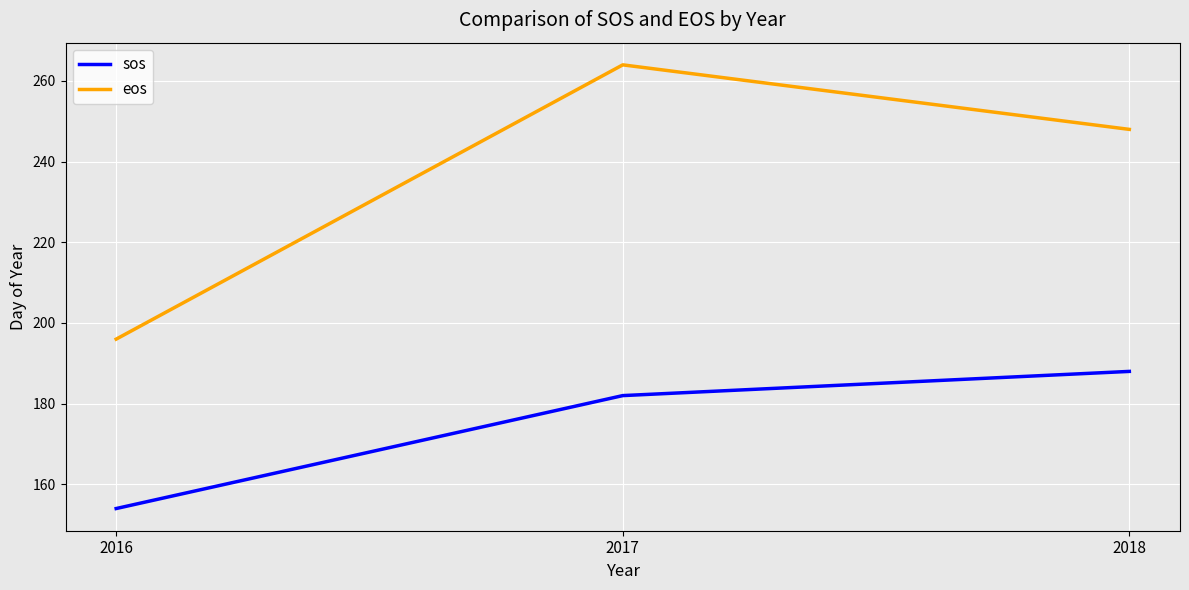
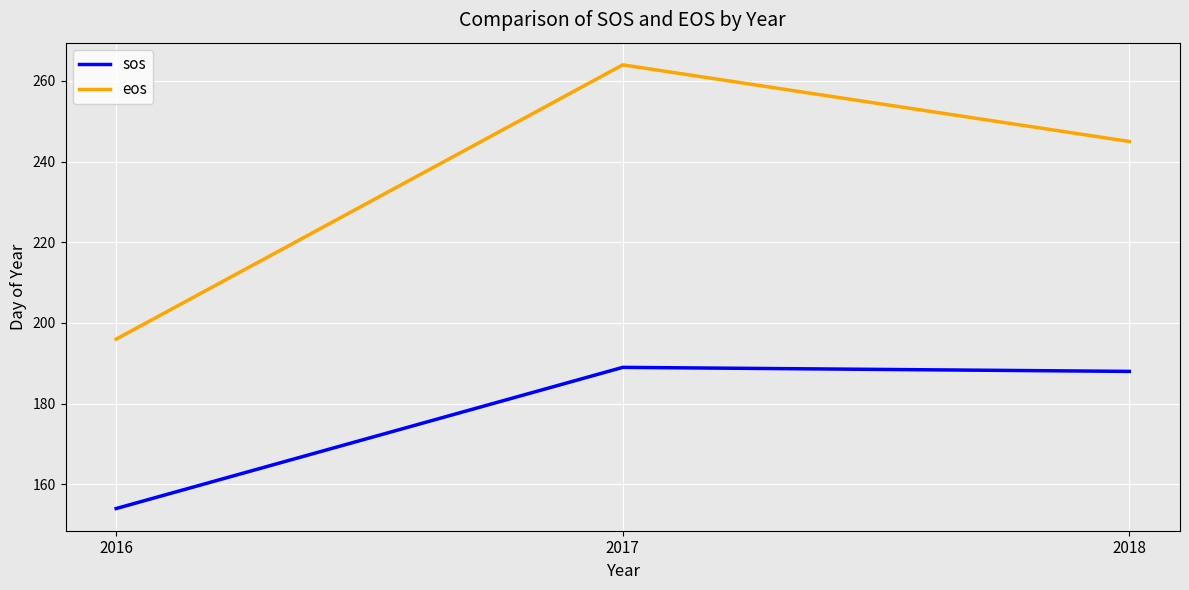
sos, 2017: 182 -> 189
eos, 2018: 248 -> 245
